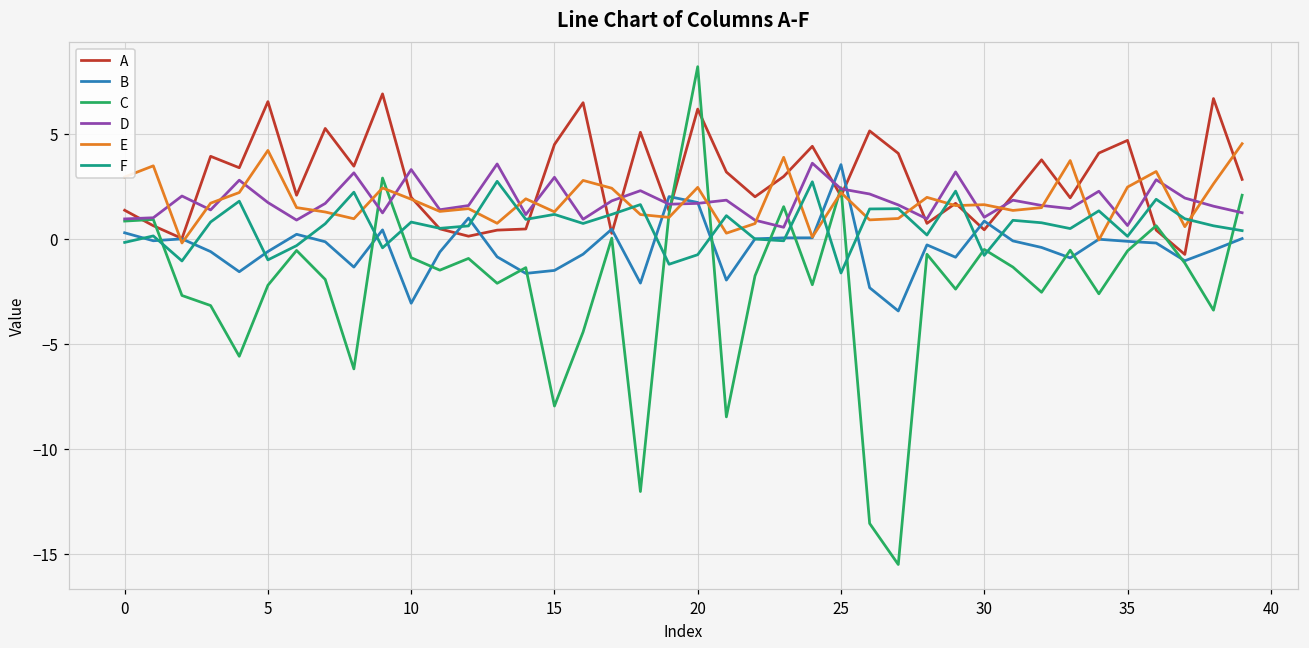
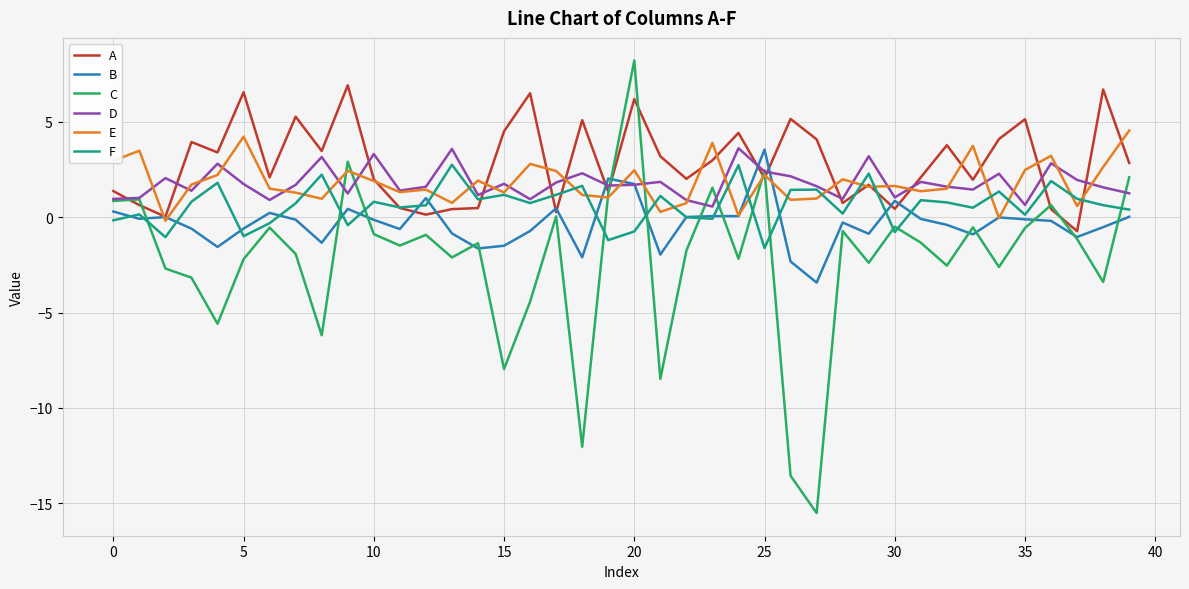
B, 10: -3.1 -> -0.1
D, 15: 2.9 -> 1.7
A, 35: 4.7 -> 5.1
